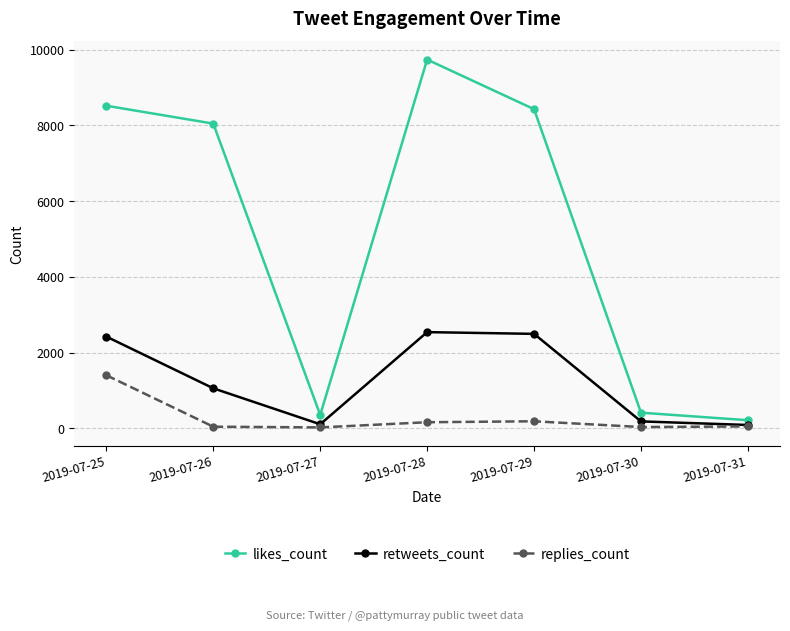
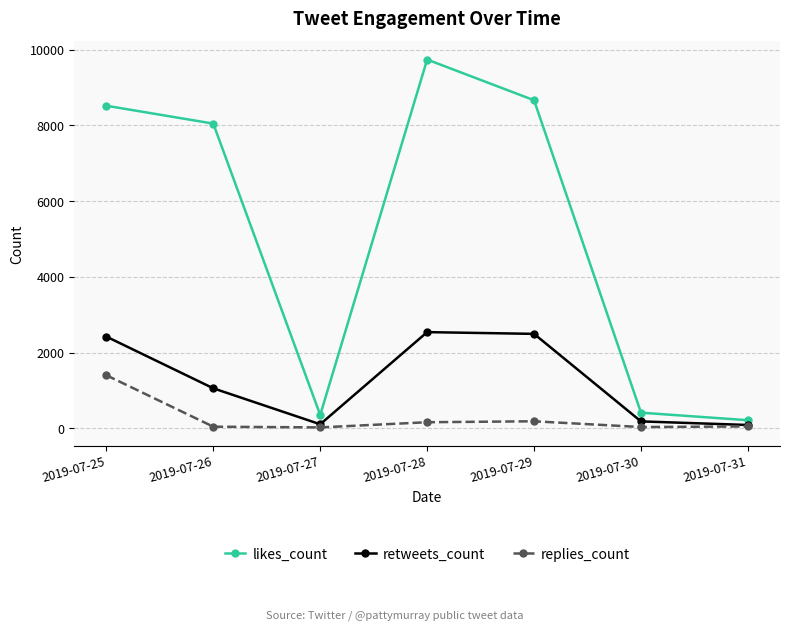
likes_count, 2019-07-29: 8400 -> 8700
